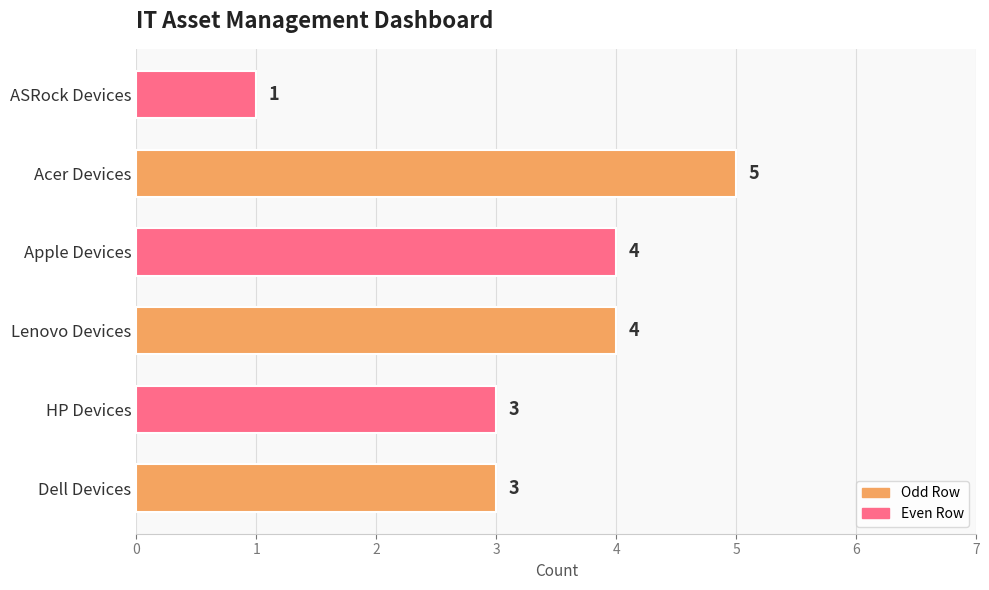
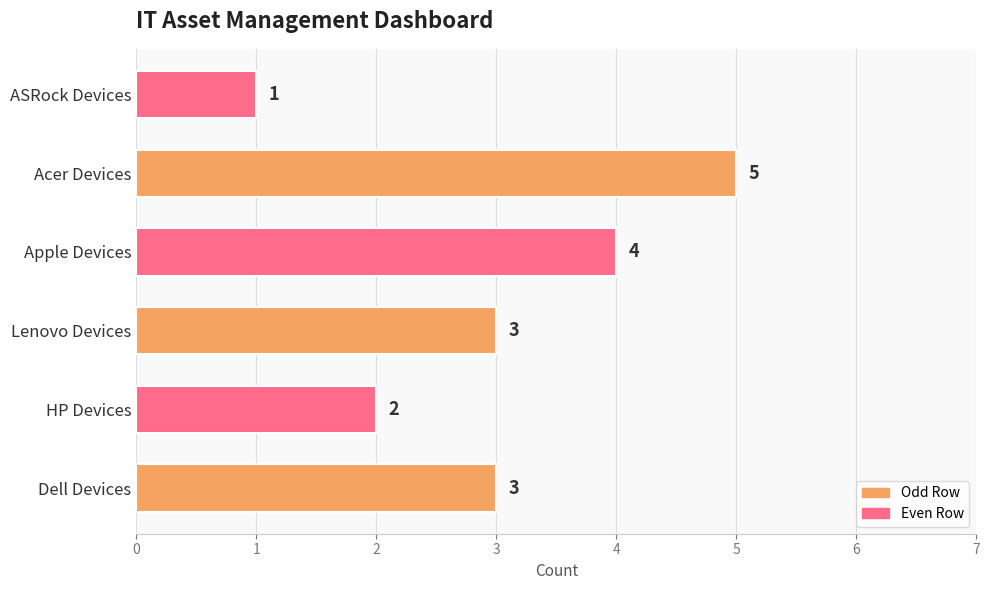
Lenovo Devices: 4 -> 3
HP Devices: 3 -> 2
